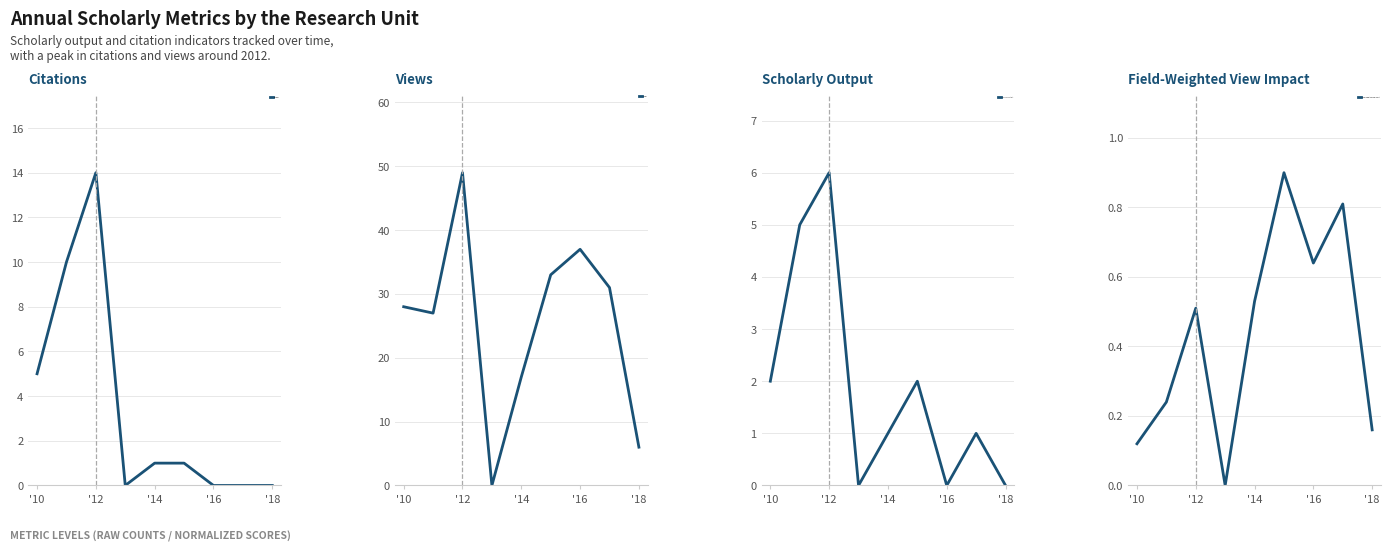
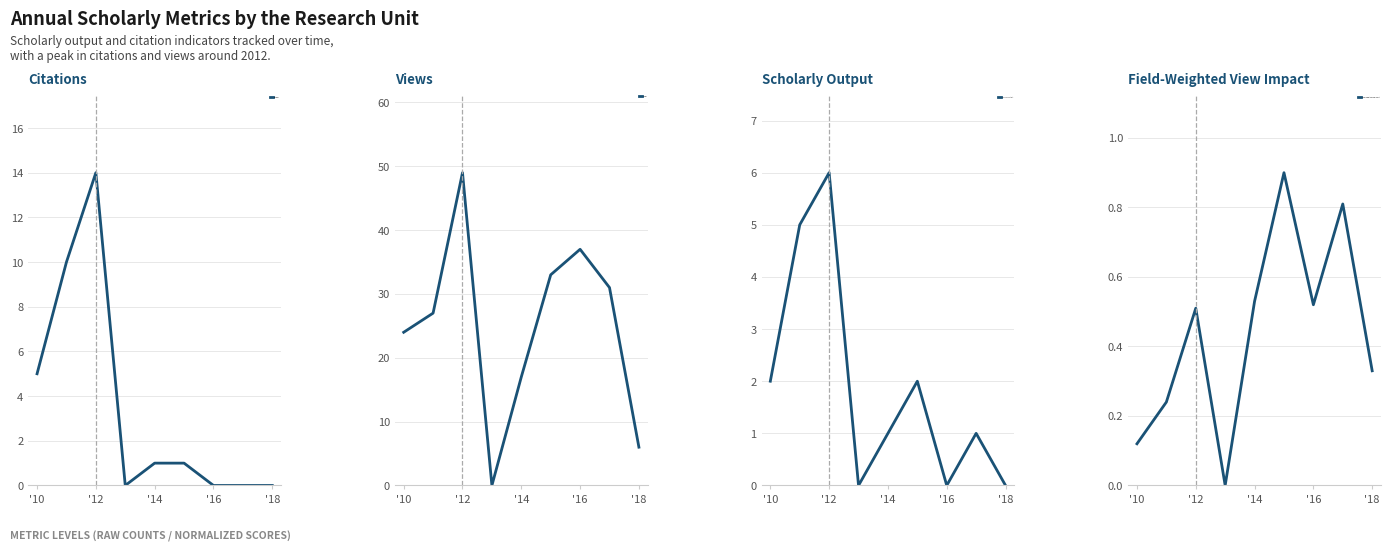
Views, '10: 28 -> 24
Field-Weighted View Impact, '16: 0.64 -> 0.52
Field-Weighted View Impact, '18: 0.16 -> 0.33
